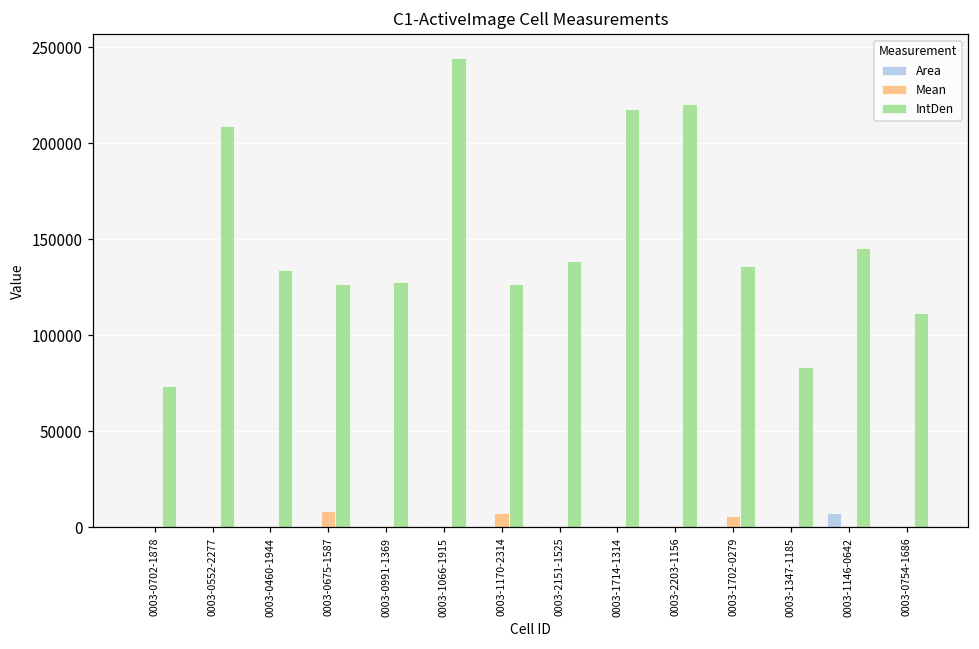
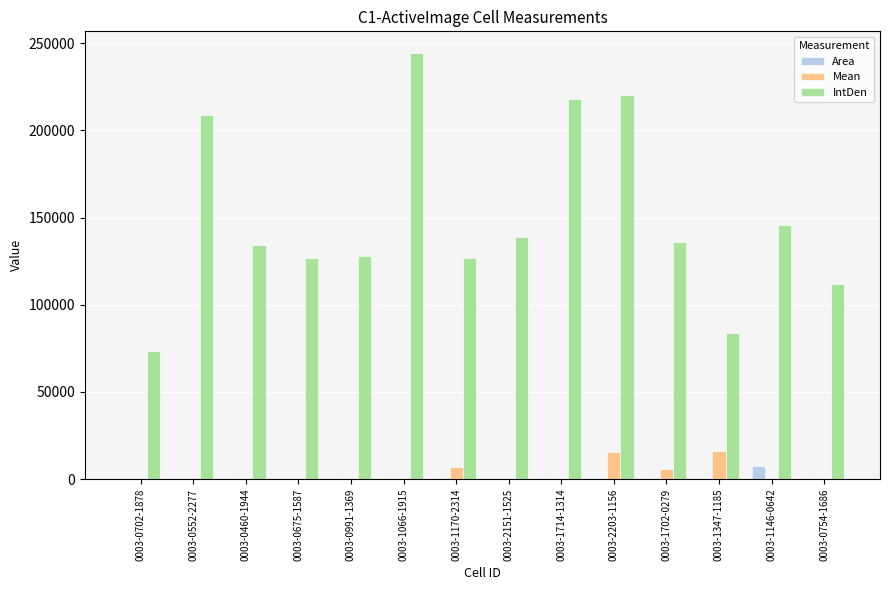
Mean, 0003-0675-1587: 8000 -> 0
Mean, 0003-2203-1156: 0 -> 15000
Mean, 0003-1347-1185: 0 -> 16000
